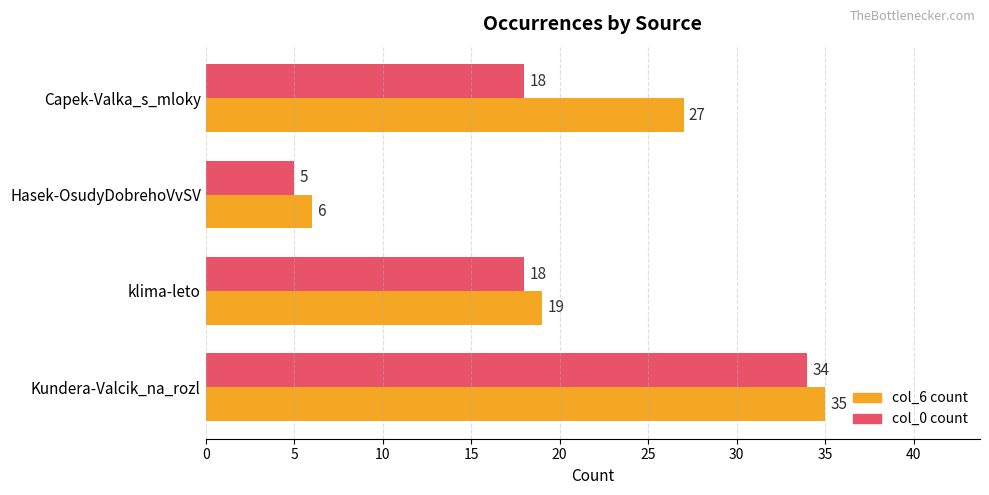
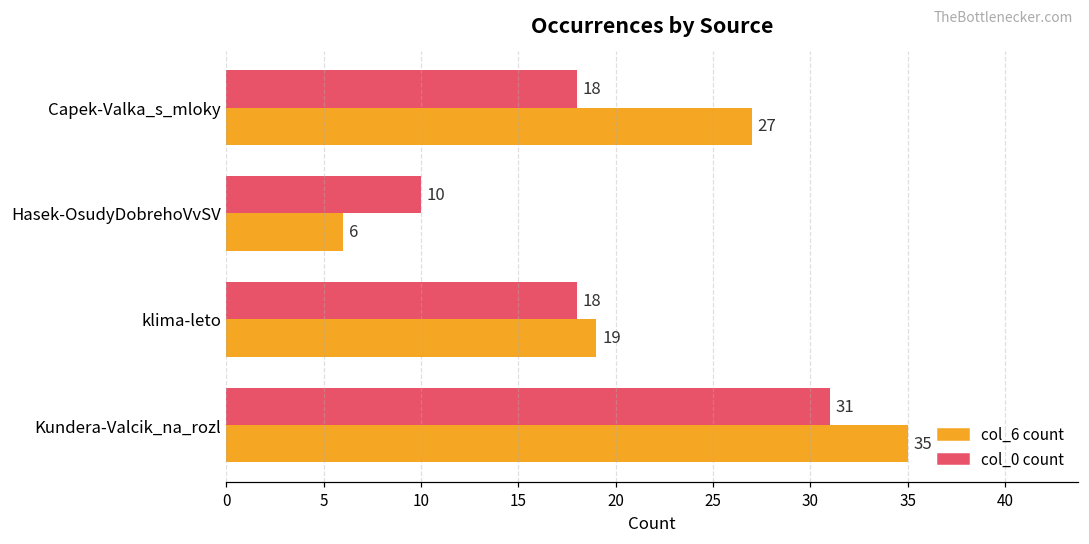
col_0 count, Hasek-OsudyDobrehoVvSV: 5 -> 10
col_0 count, Kundera-Valcik_na_rozl: 34 -> 31
